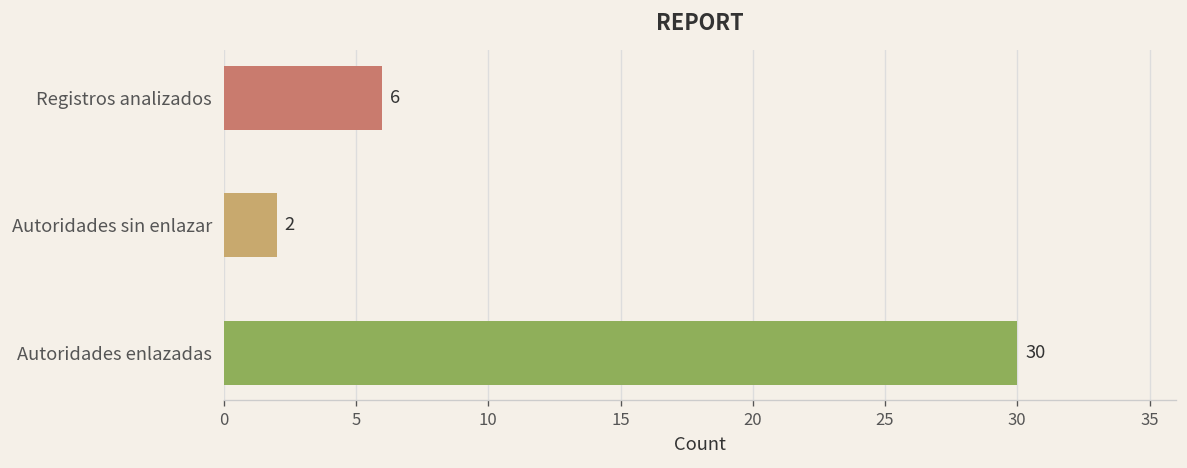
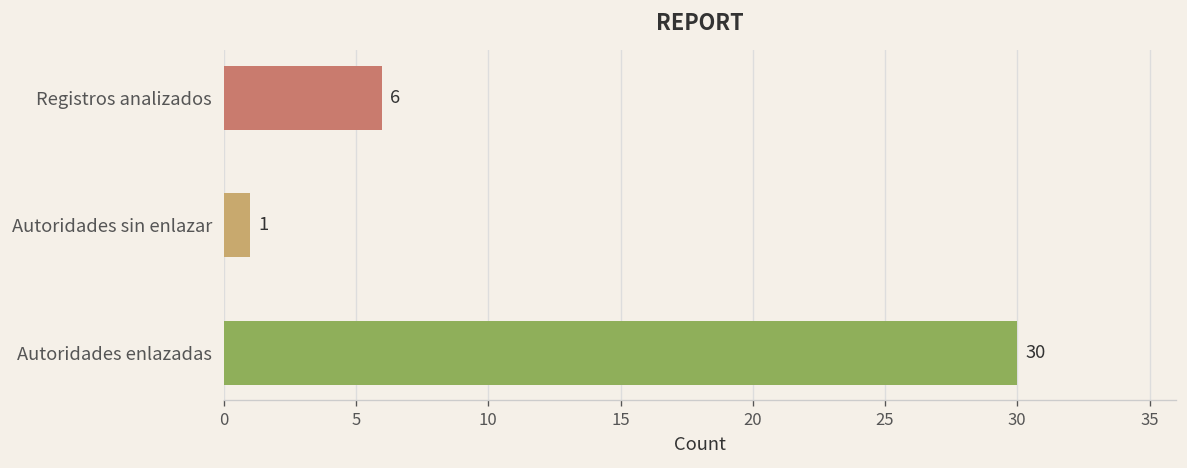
Autoridades sin enlazar: 2 -> 1
